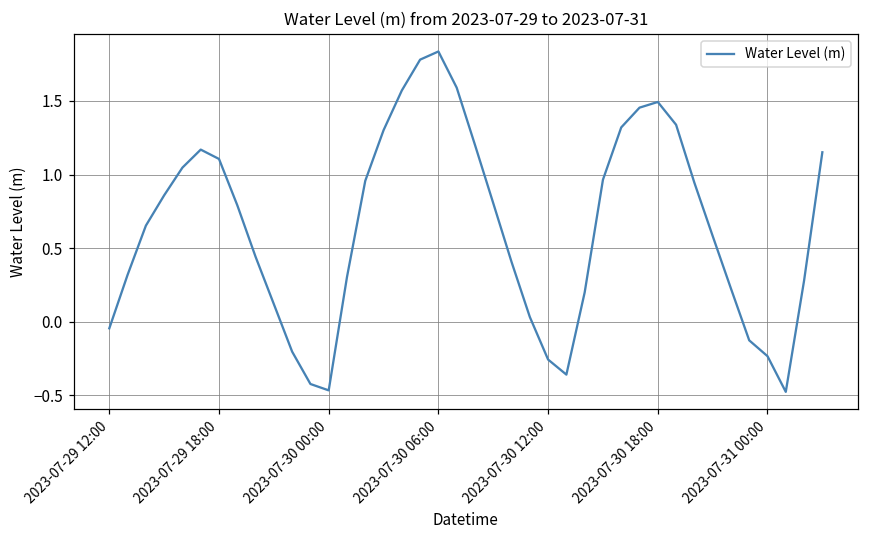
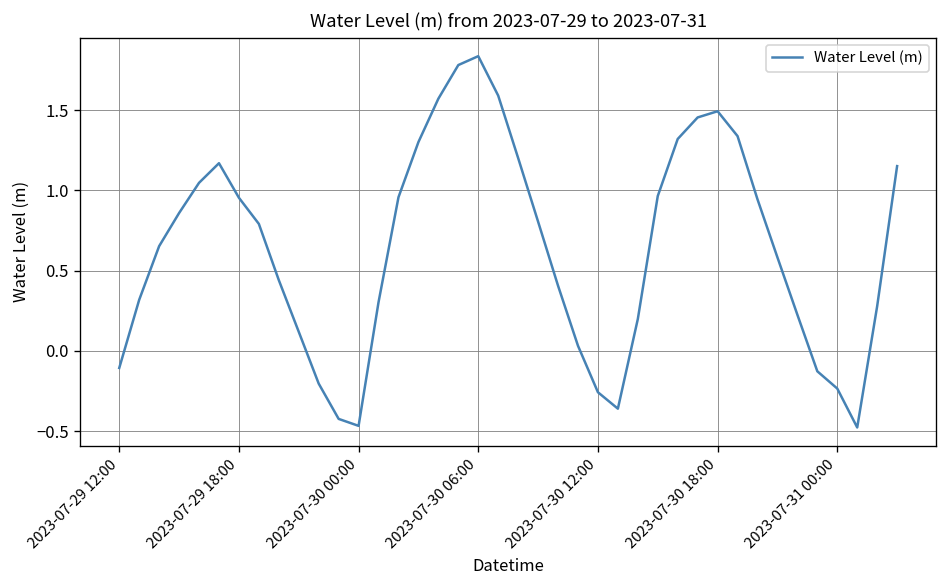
2023-07-29 12:00: -0.05 -> -0.11
2023-07-29 18:00: 1.11 -> 0.95
